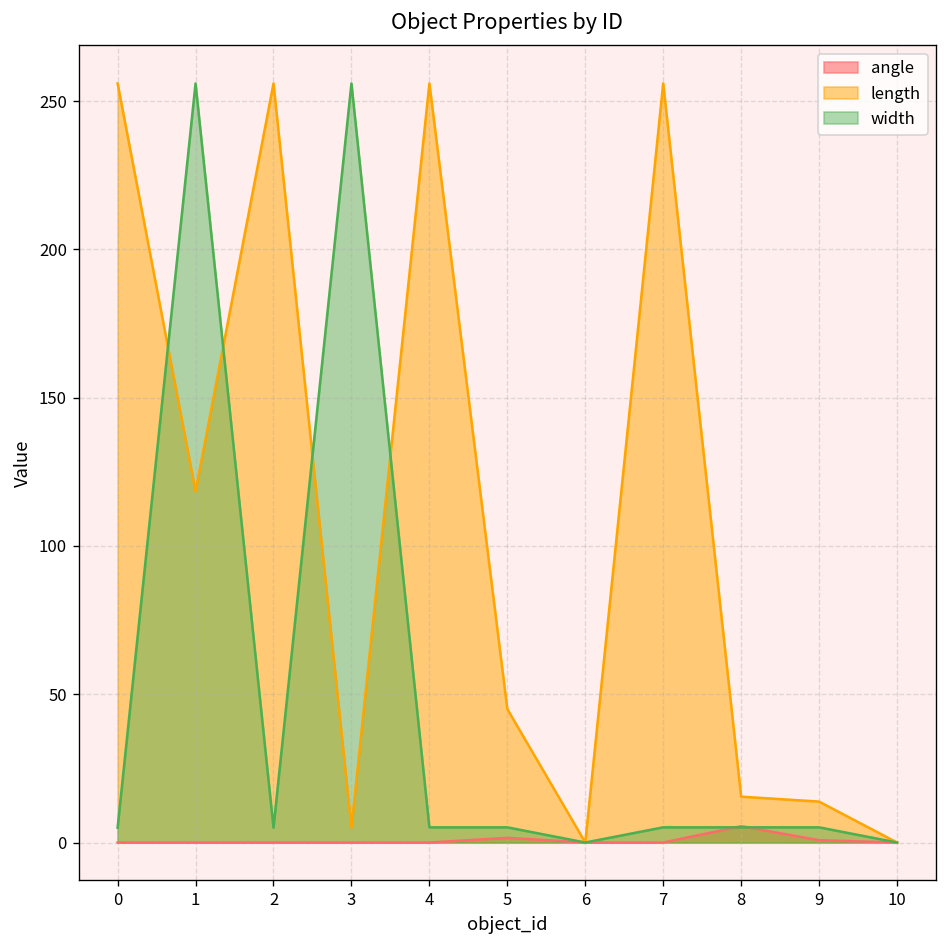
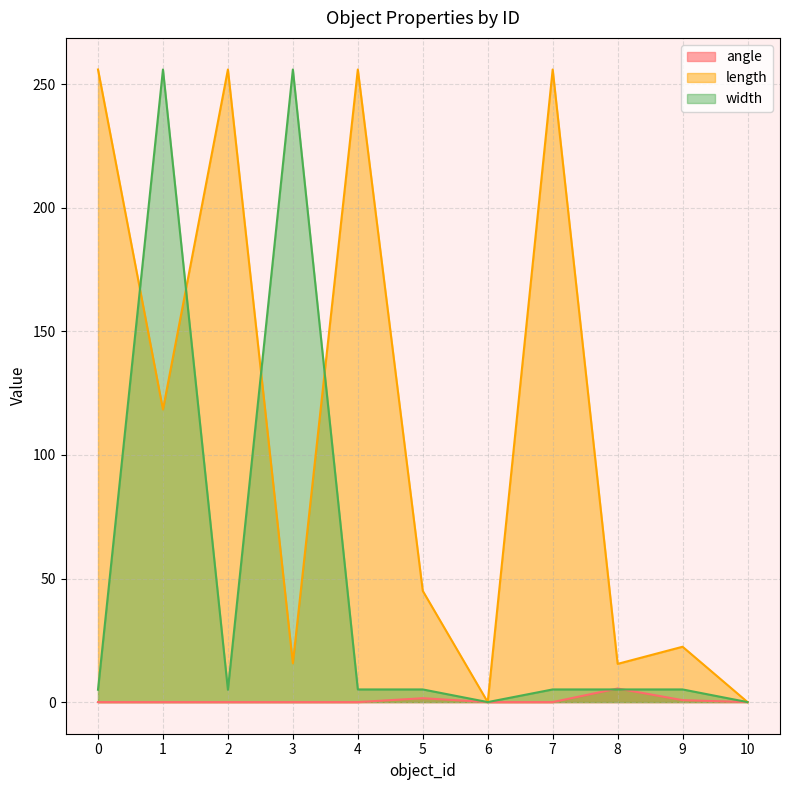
length, 3: 5 -> 16
length, 9: 14 -> 22
